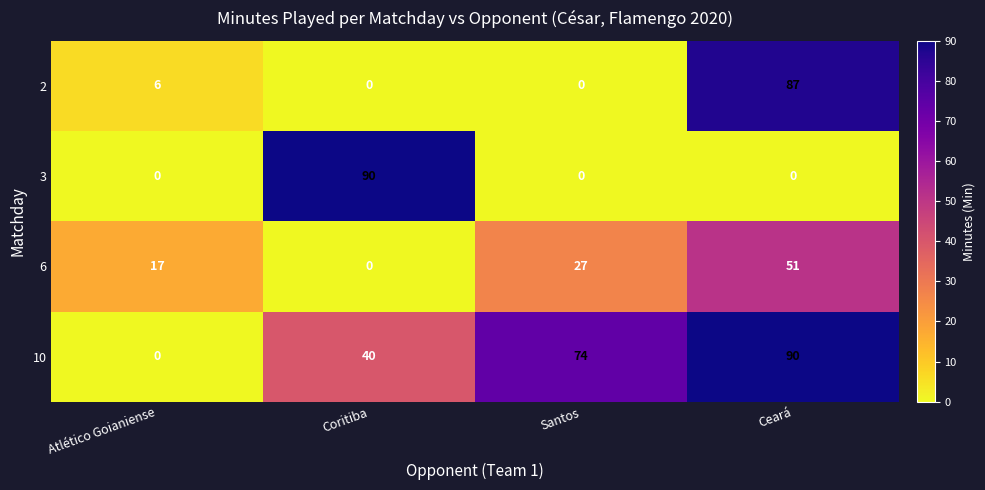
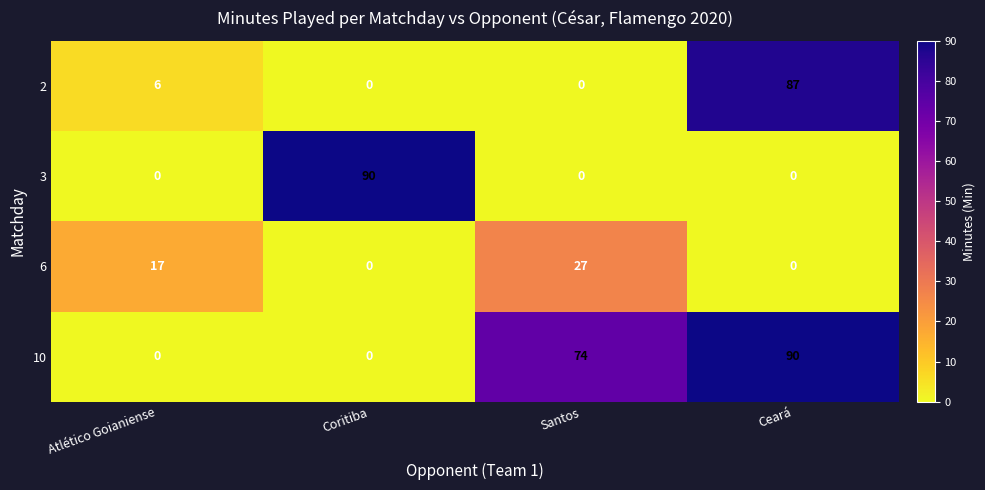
6, Ceará: 51 -> 0
10, Coritiba: 40 -> 0
